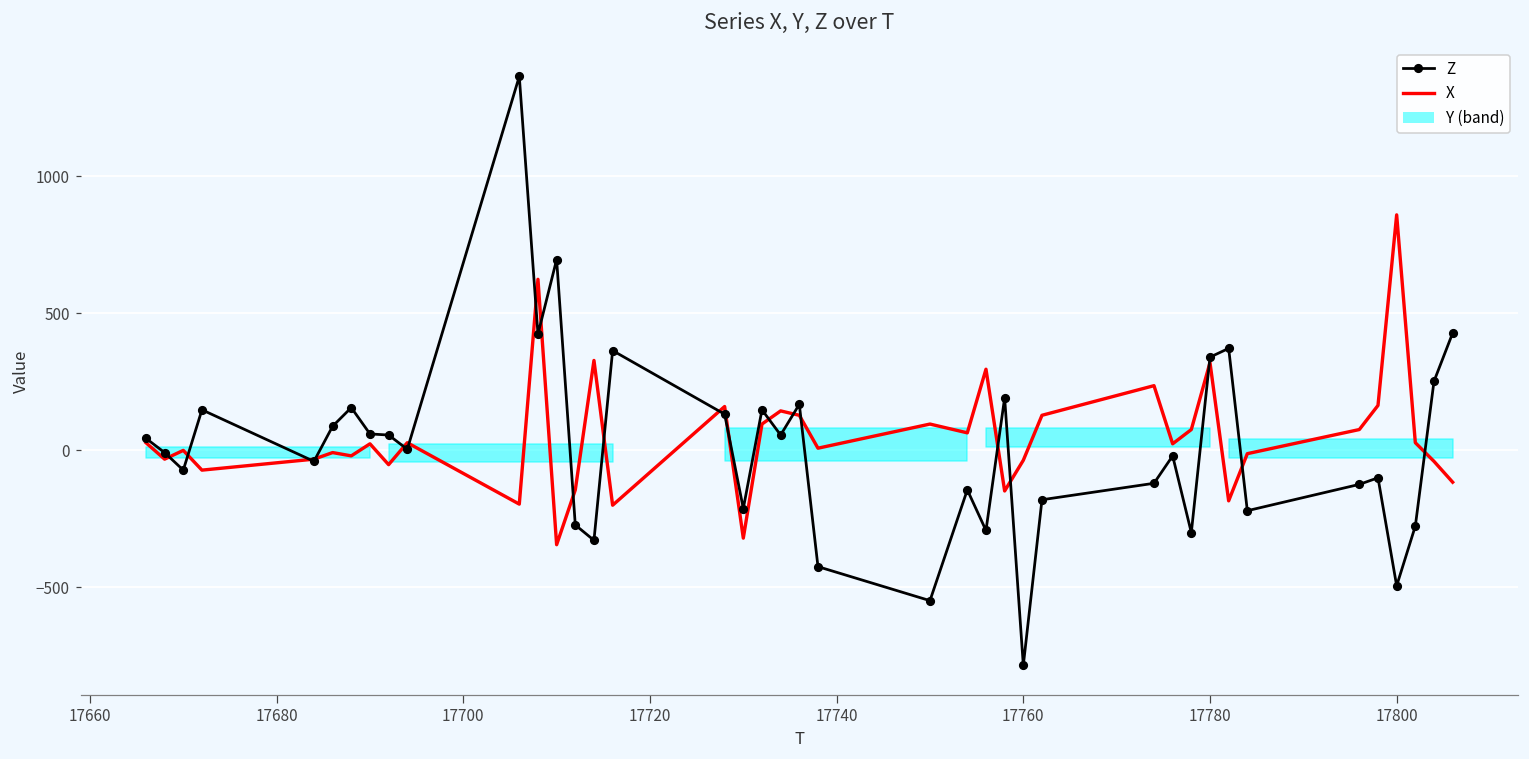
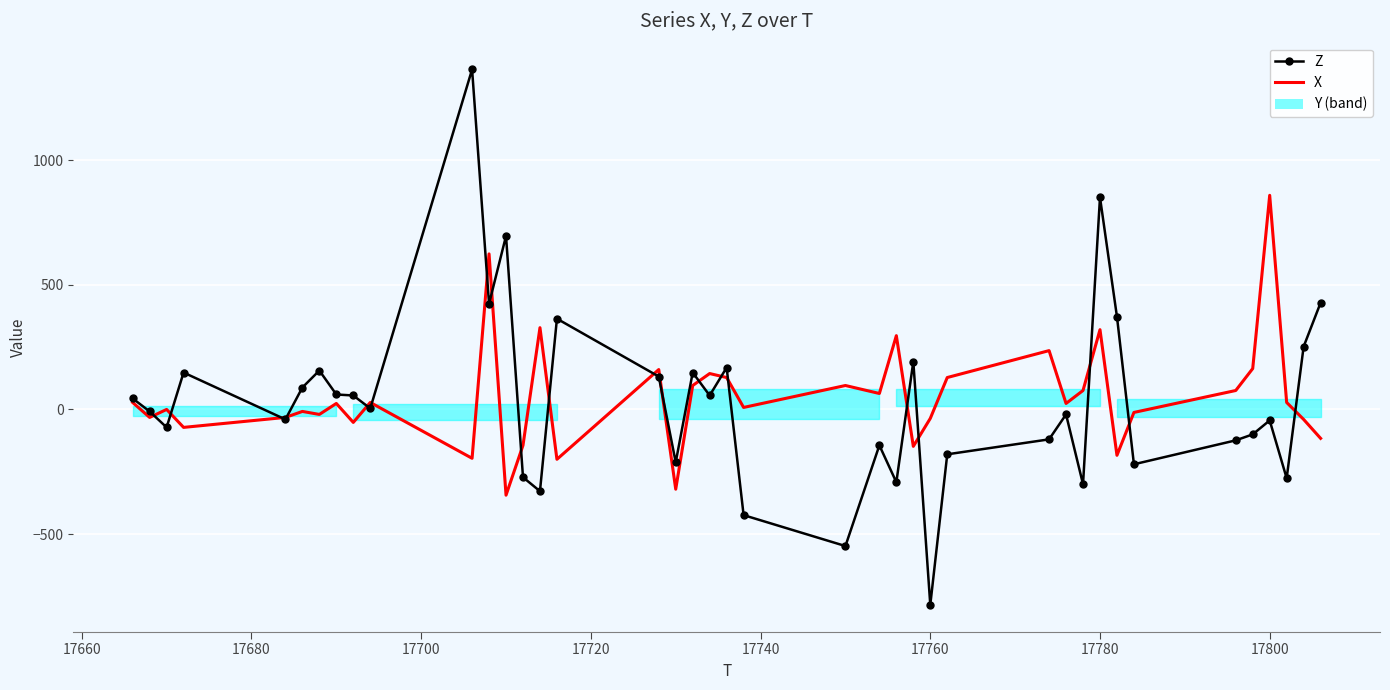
Z, 17780: 340 -> 850
Z, 17800: -490 -> -40
